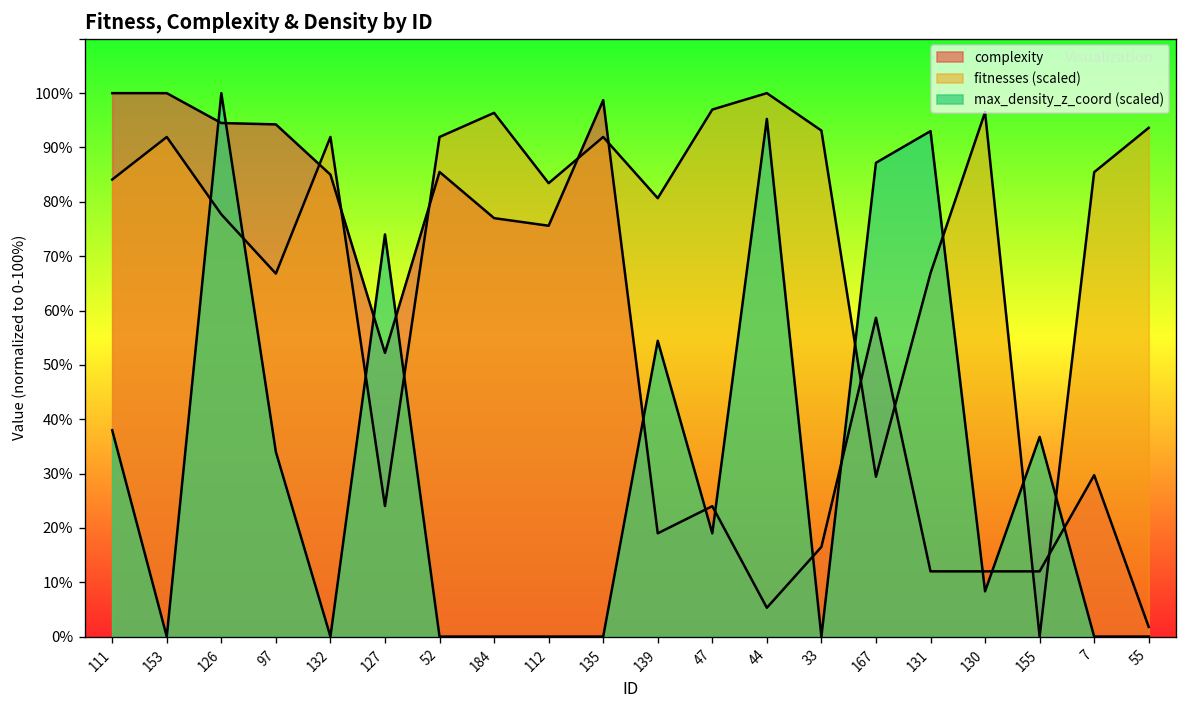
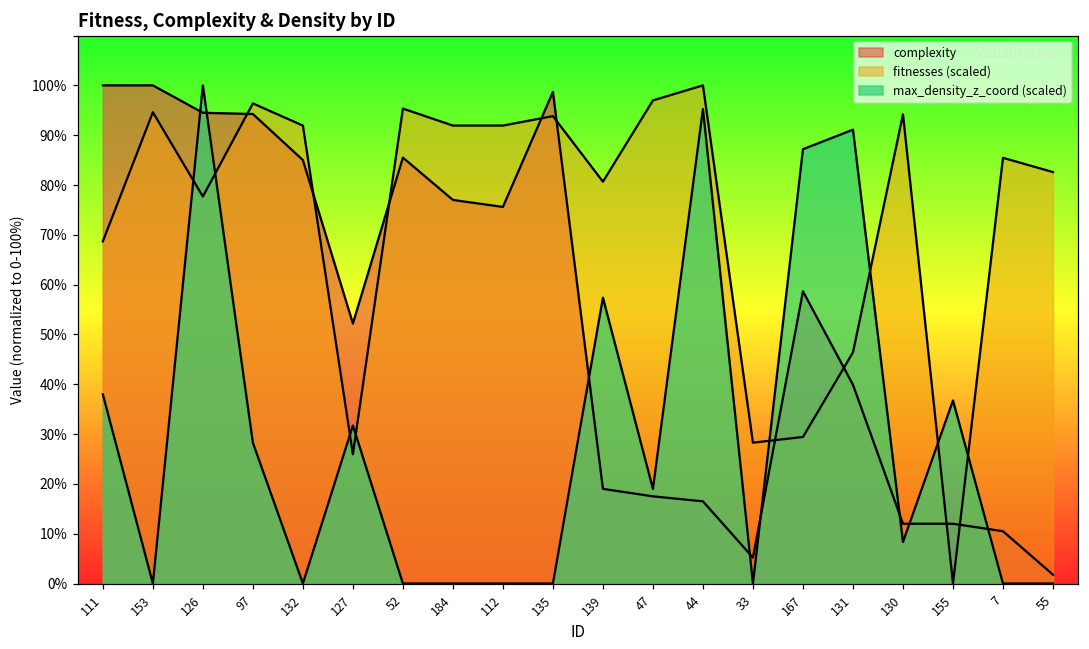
fitnesses (scaled), 111: 84% -> 69%
fitnesses (scaled), 153: 92% -> 95%
fitnesses (scaled), 97: 67% -> 96%
max_density_z_coord (scaled), 97: 34% -> 28%
fitnesses (scaled), 127: 24% -> 26%
max_density_z_coord (scaled), 127: 74% -> 32%
fitnesses (scaled), 52: 92% -> 95%
fitnesses (scaled), 184: 96% -> 92%
fitnesses (scaled), 112: 83% -> 92%
fitnesses (scaled), 135: 92% -> 94%
max_density_z_coord (scaled), 139: 54% -> 57%
complexity, 47: 24% -> 18%
complexity, 44: 5% -> 17%
complexity, 33: 17% -> 5%
fitnesses (scaled), 33: 93% -> 28%
complexity, 131: 12% -> 40%
fitnesses (scaled), 131: 67% -> 46%
max_density_z_coord (scaled), 131: 93% -> 91%
fitnesses (scaled), 130: 96% -> 94%
complexity, 7: 30% -> 11%
fitnesses (scaled), 55: 94% -> 83%
